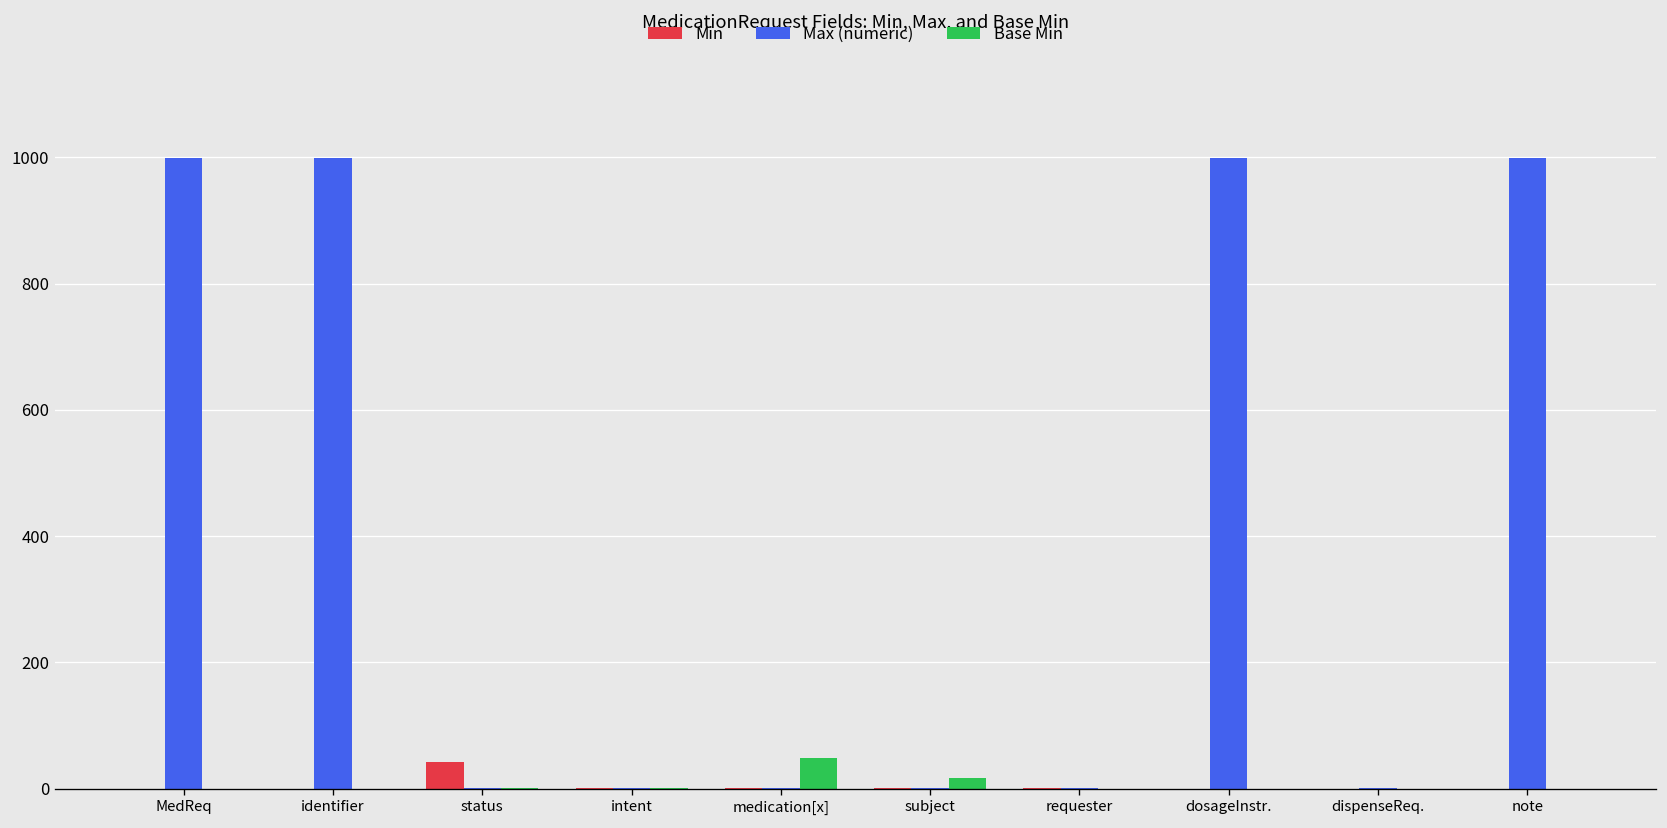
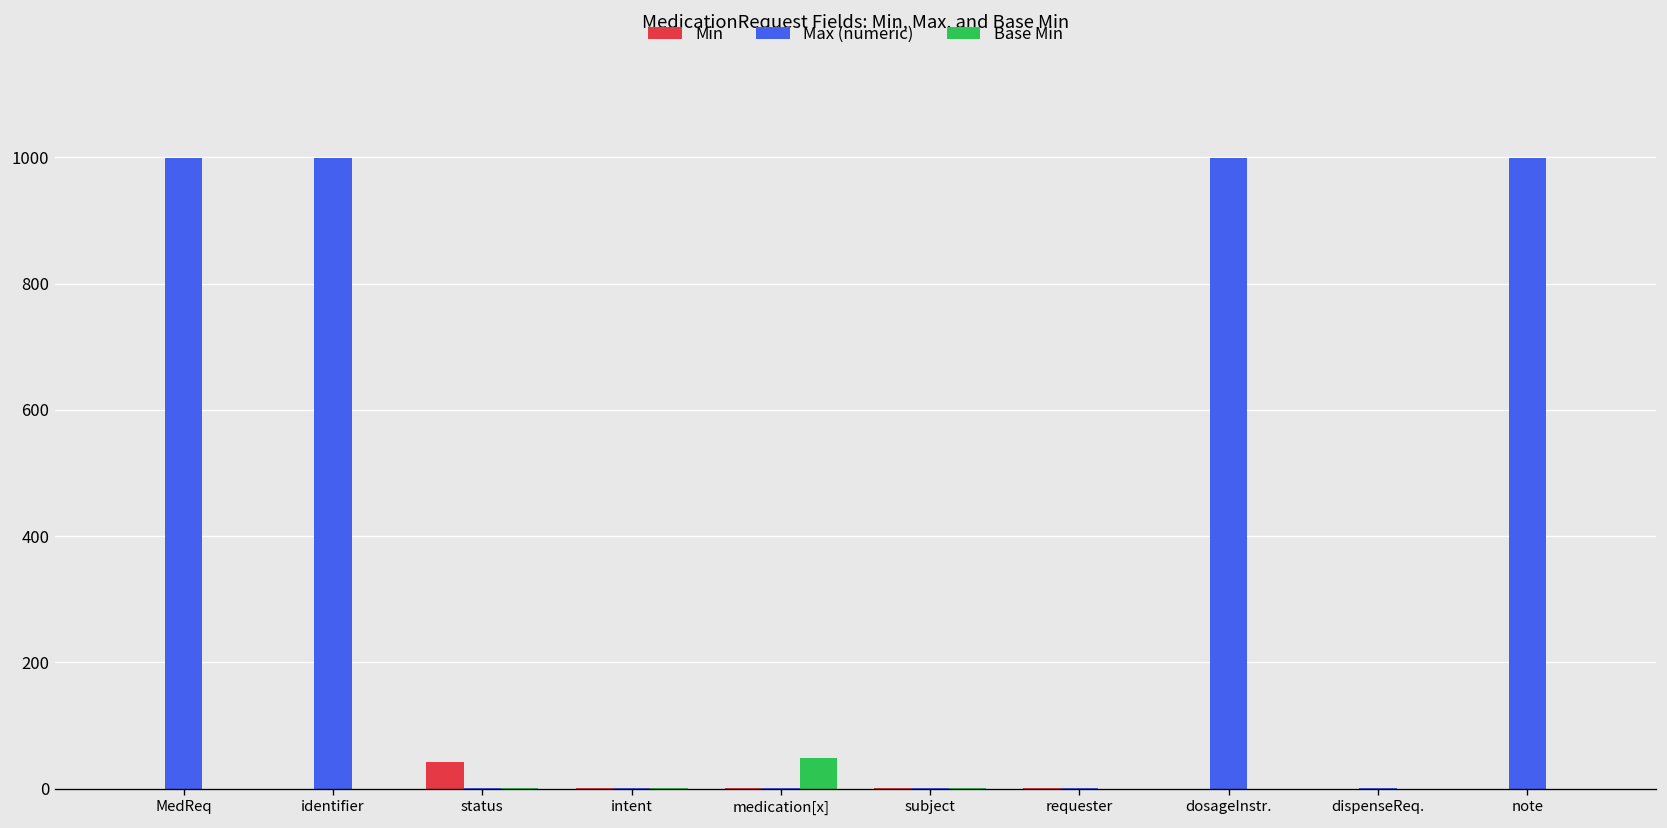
Base Min, subject: 20 -> 0
